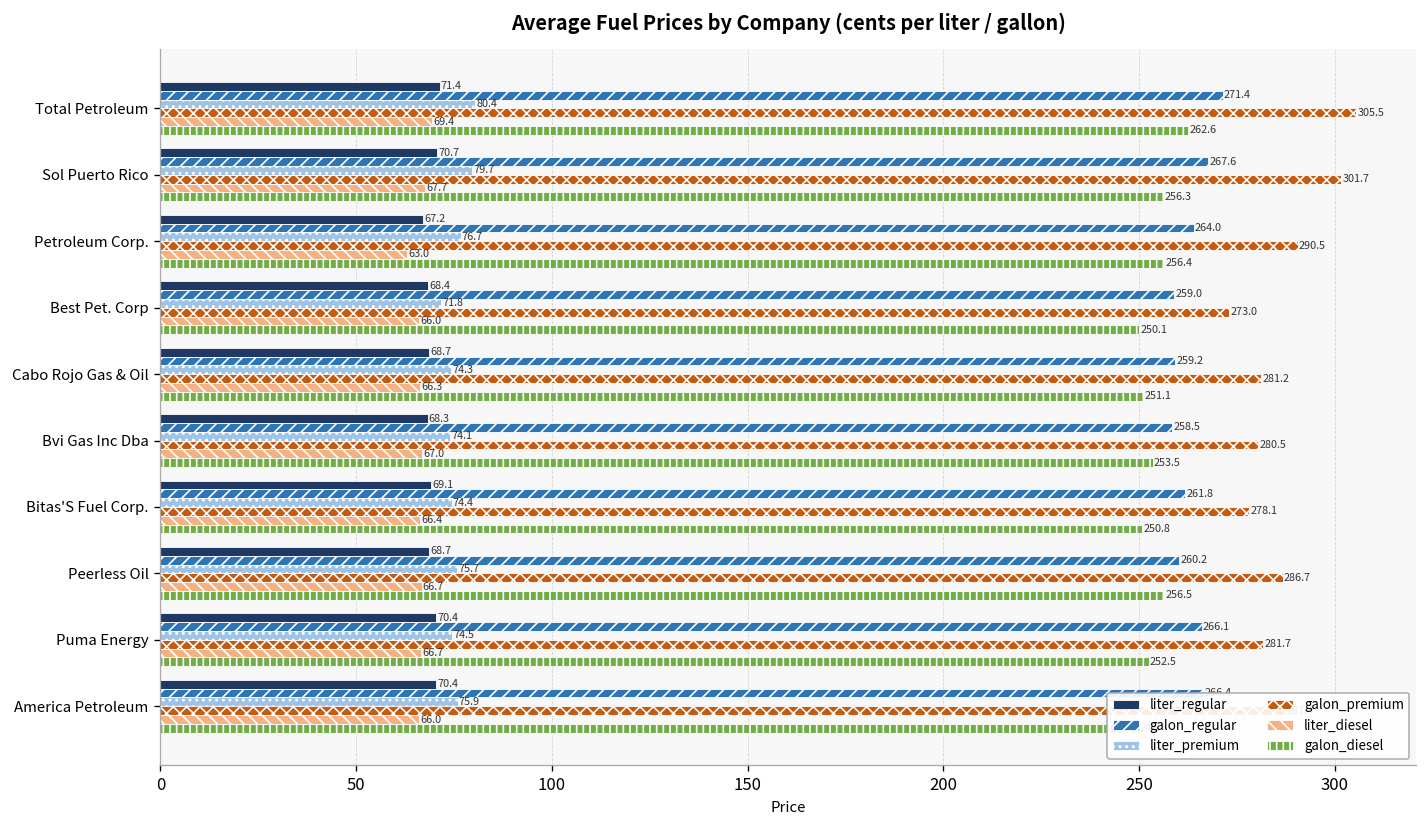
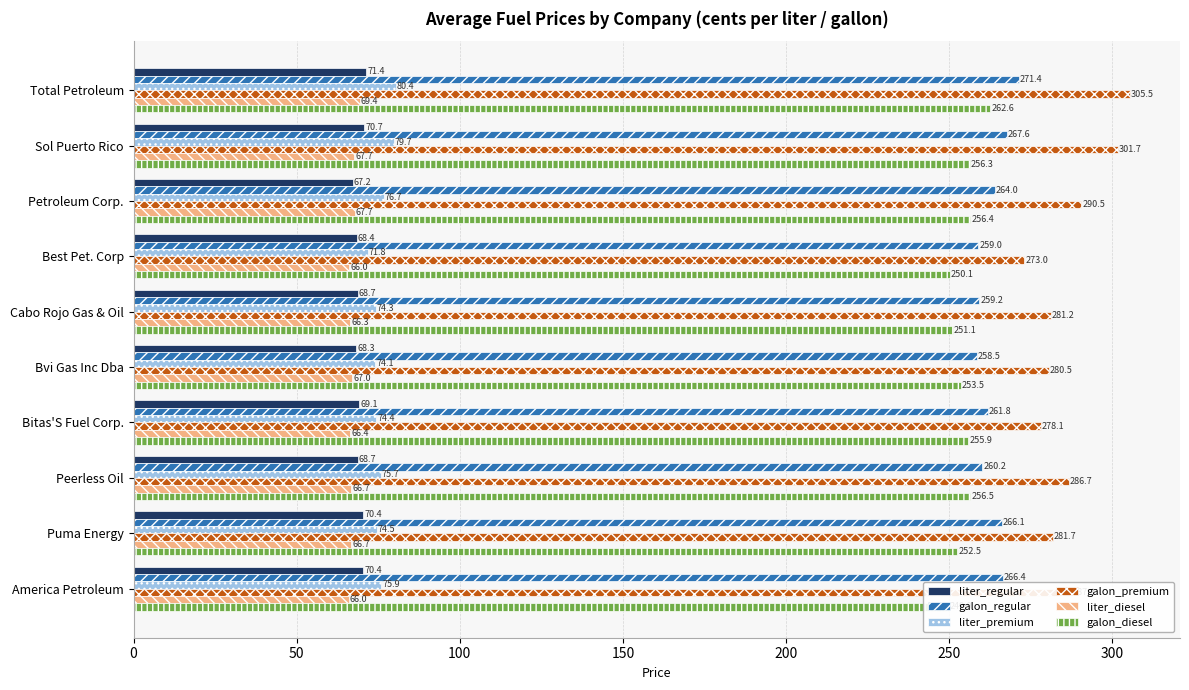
liter_diesel, Petroleum Corp.: 63.0 -> 67.7
galon_diesel, Bitas'S Fuel Corp.: 250.8 -> 255.9
